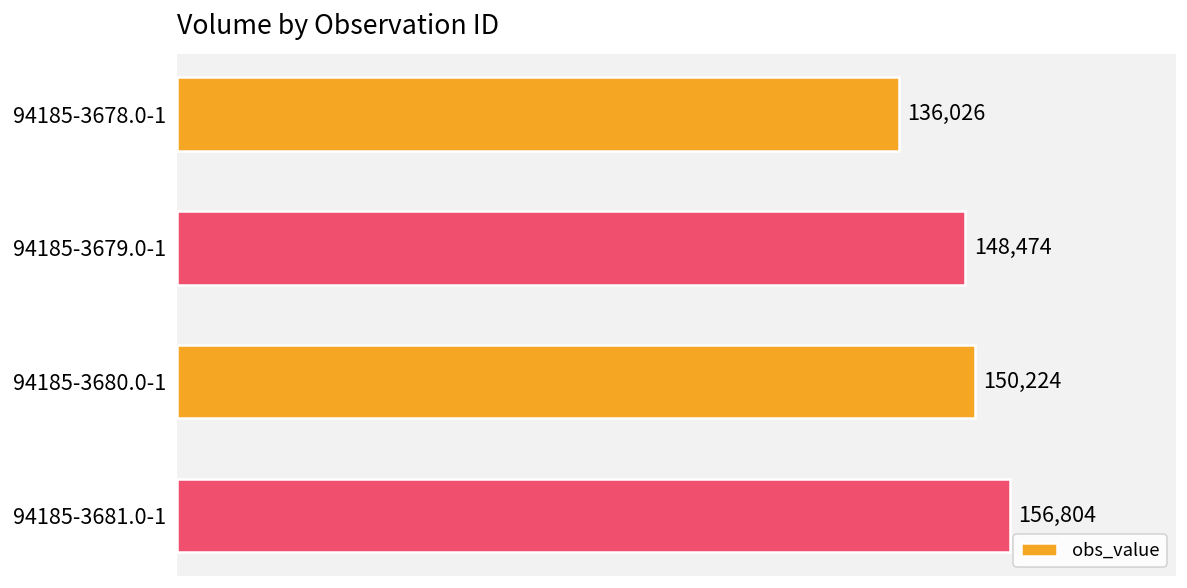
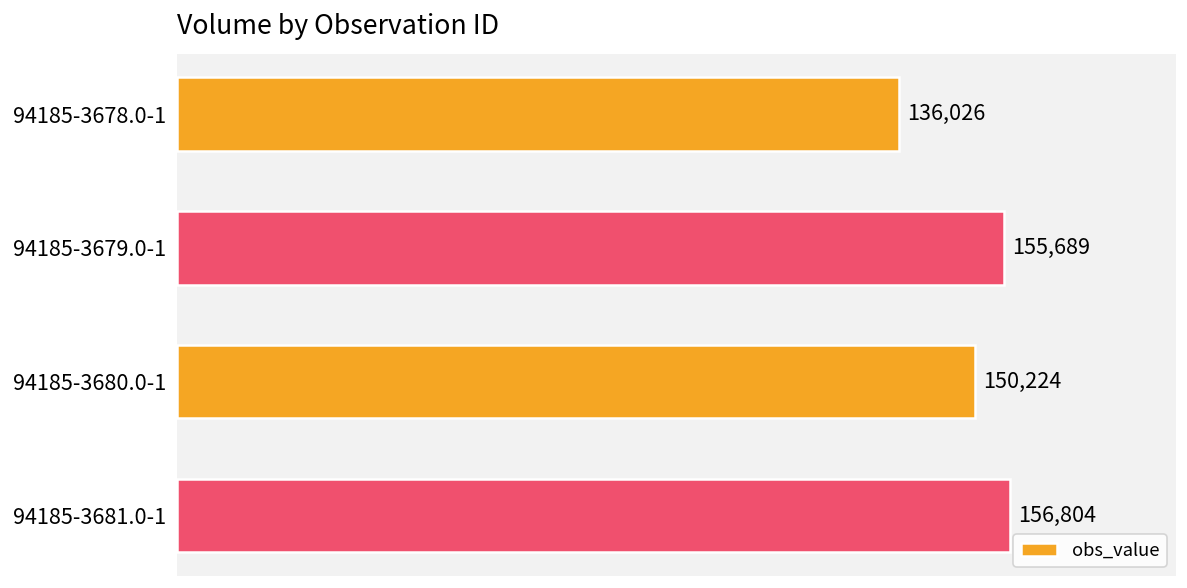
94185-3679.0-1: 148,474 -> 155,689
